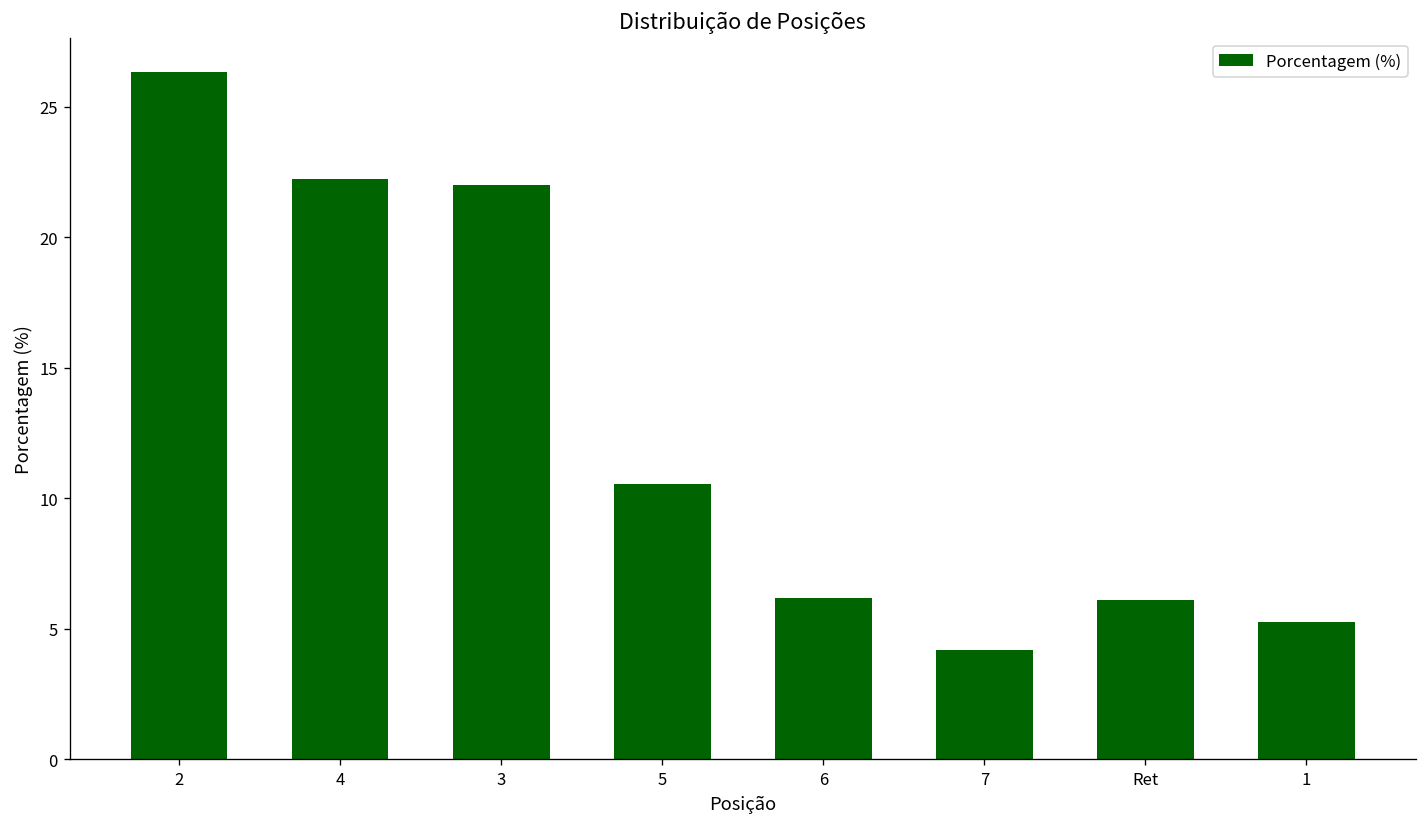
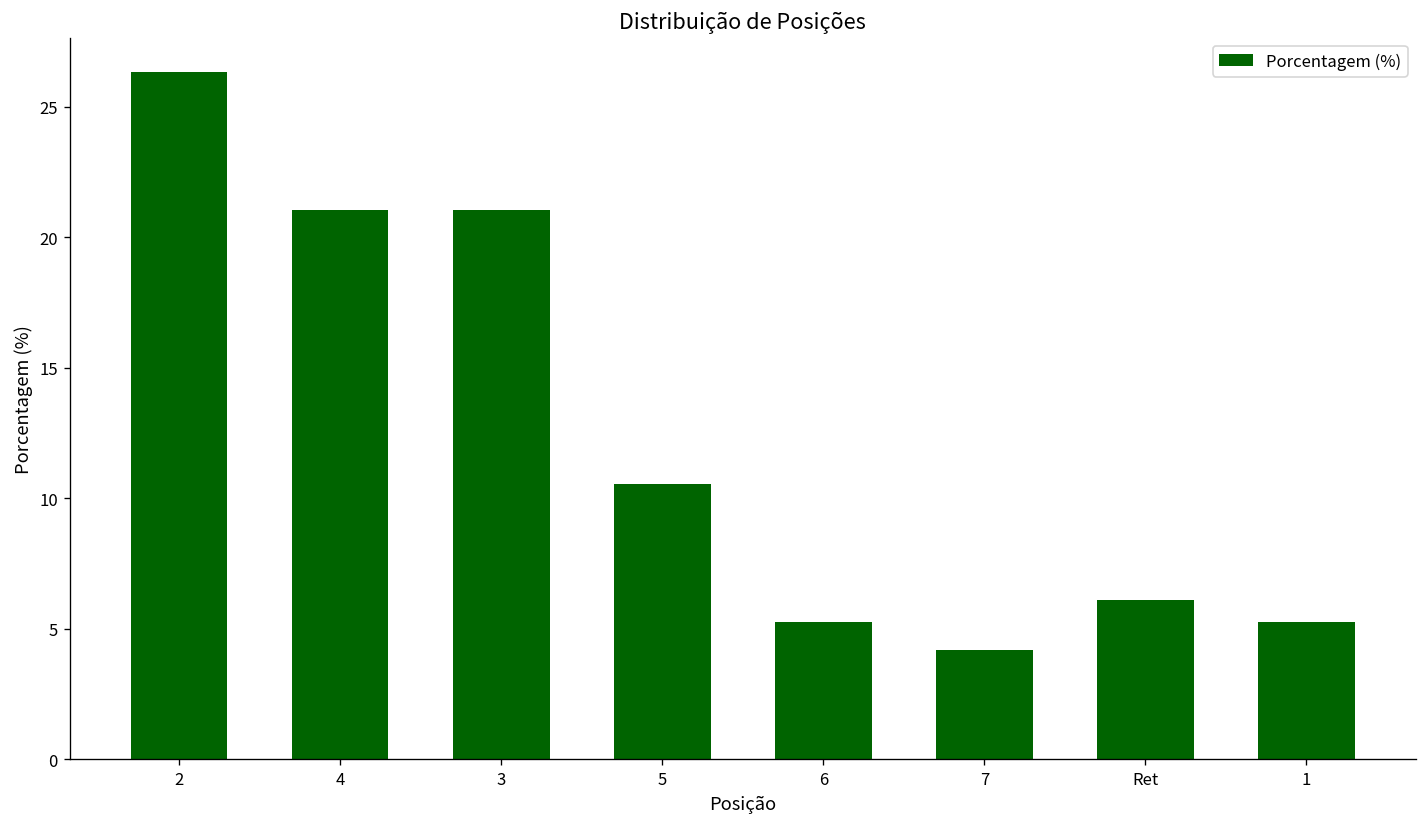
4: 22.2 -> 21.1
3: 22.0 -> 21.1
6: 6.2 -> 5.3
